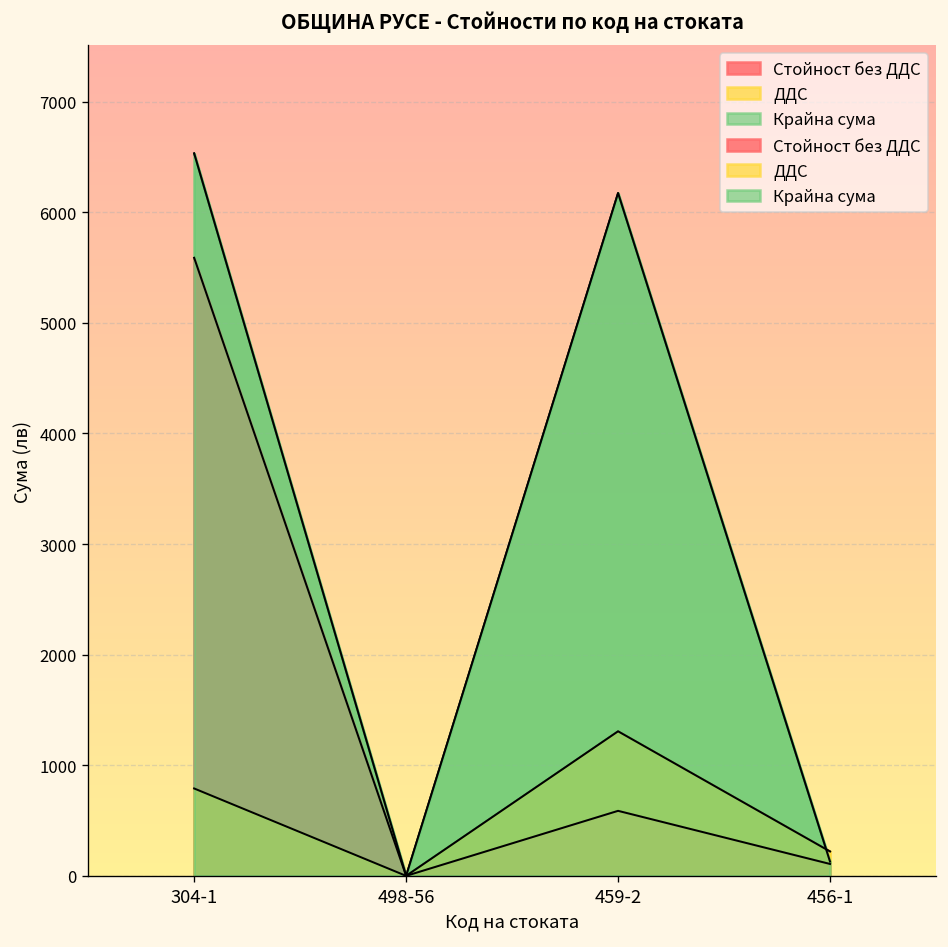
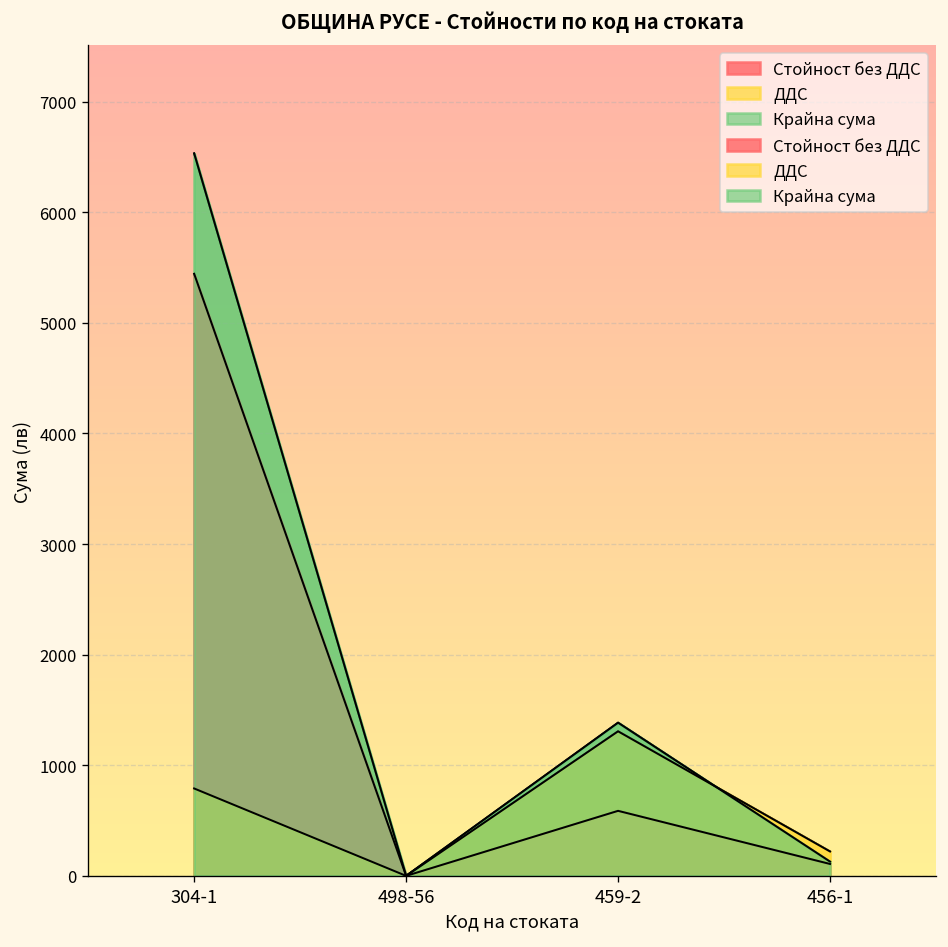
Стойност без ДДС, 304-1: 5600 -> 5400
Крайна сума, 459-2: 6200 -> 1400
